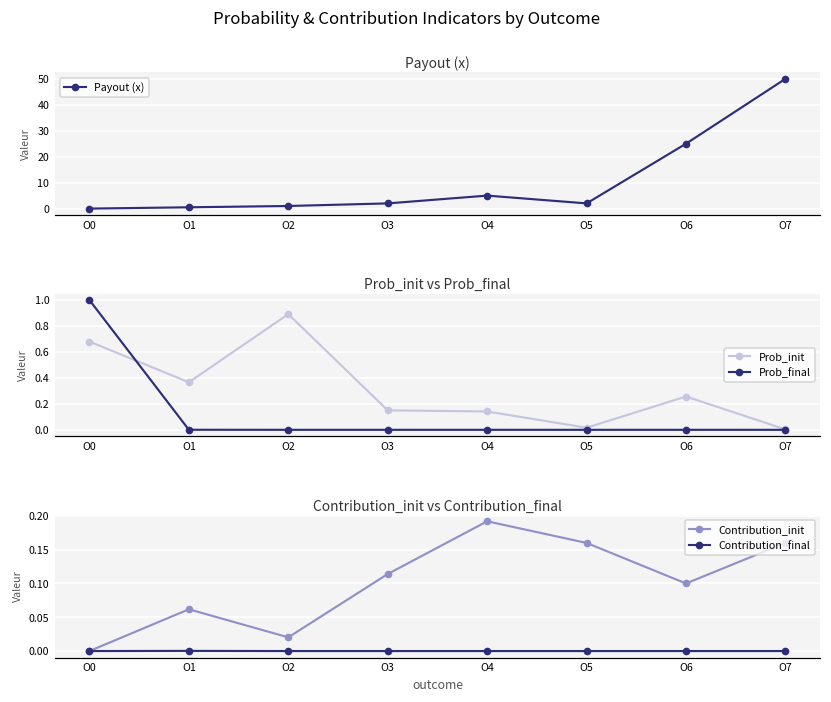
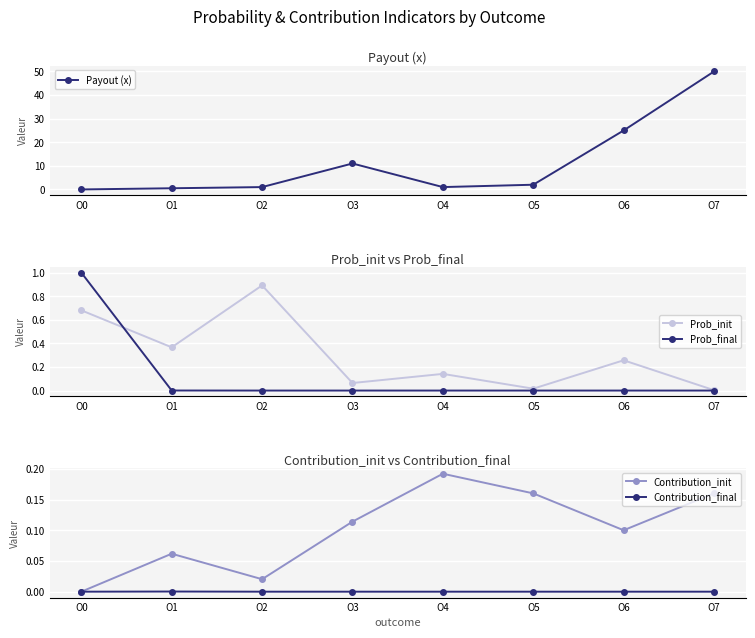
Payout (x), O3: 2 -> 11
Payout (x), O4: 5 -> 1
Prob_init vs Prob_final, Prob_init, O3: 0.15 -> 0.06
